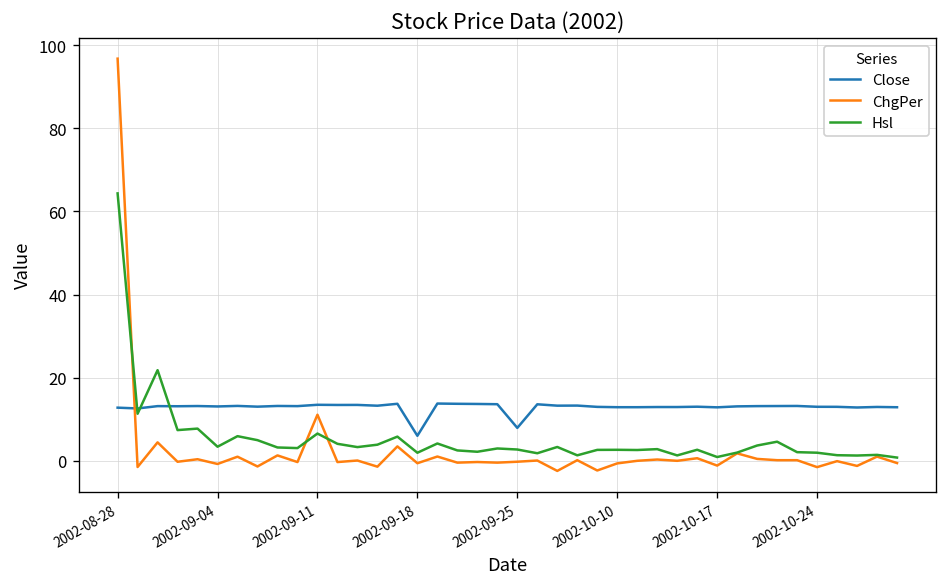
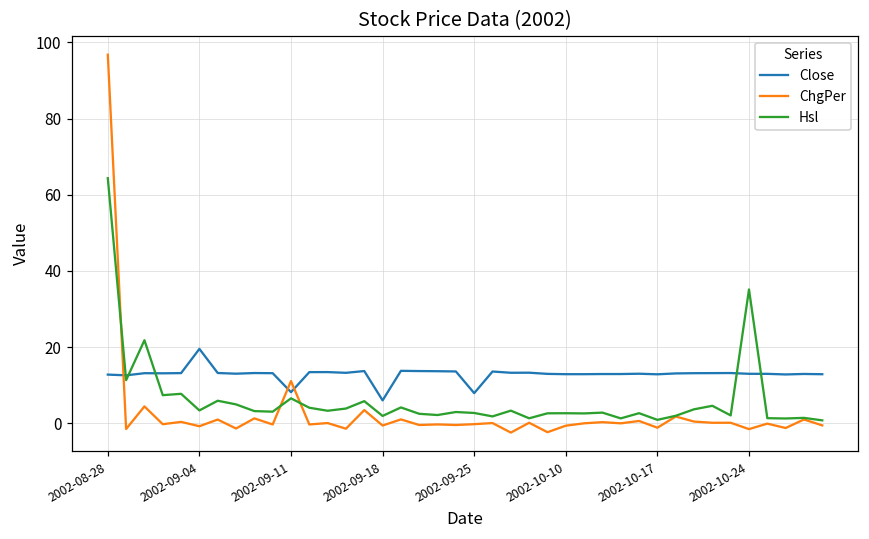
Close, 2002-09-04: 13 -> 20
Close, 2002-09-11: 13 -> 8
Hsl, 2002-10-24: 2 -> 35
